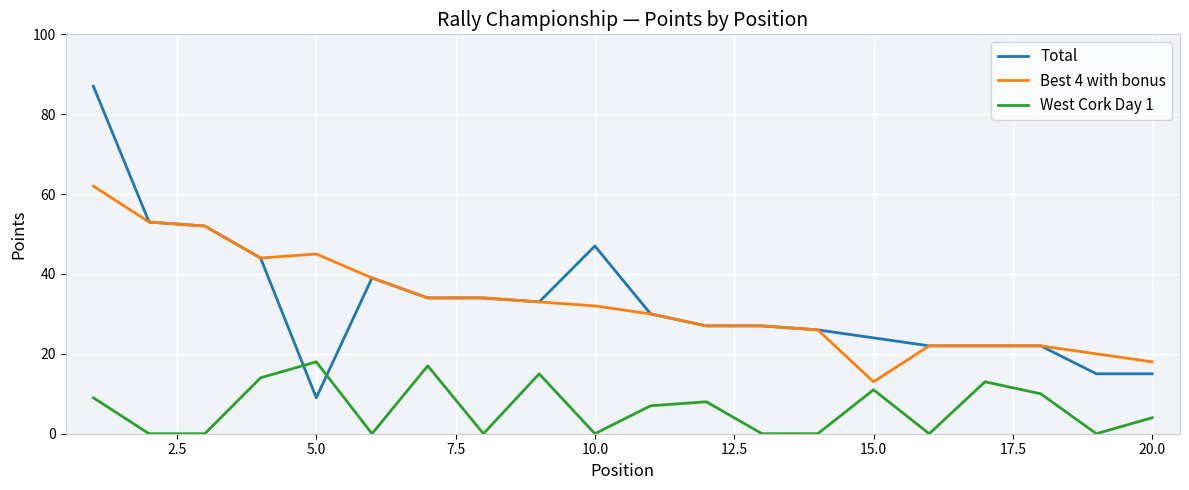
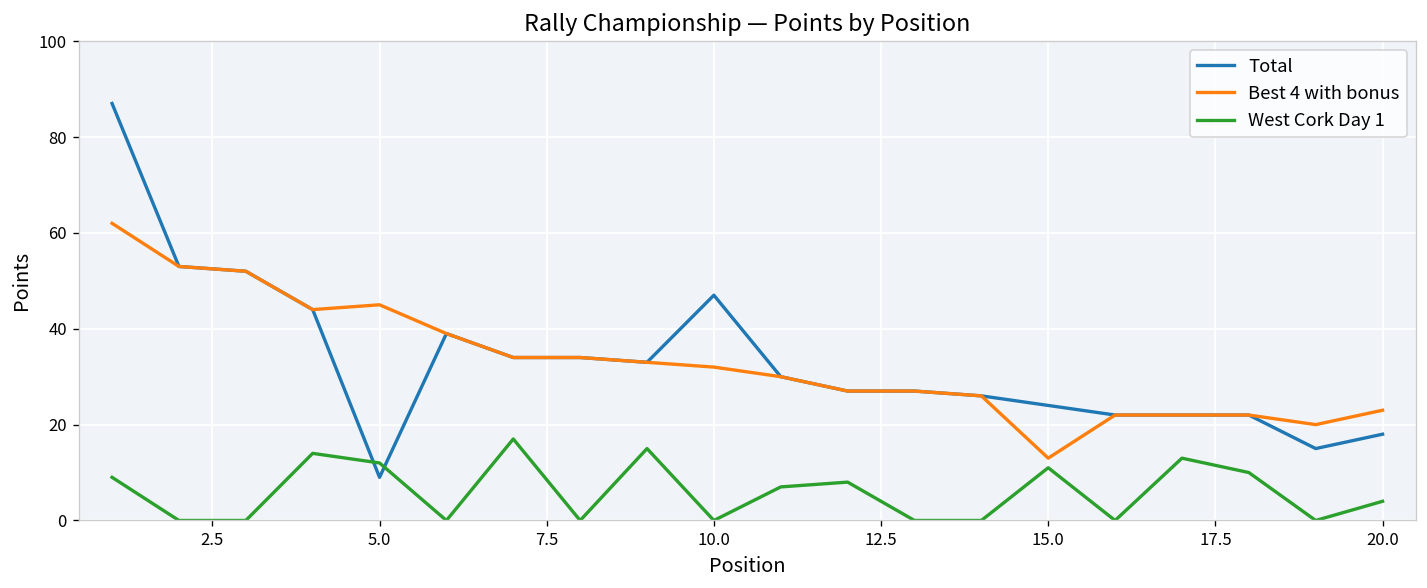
West Cork Day 1, 5.0: 18 -> 12
Total, 20.0: 15 -> 18
Best 4 with bonus, 20.0: 18 -> 23
